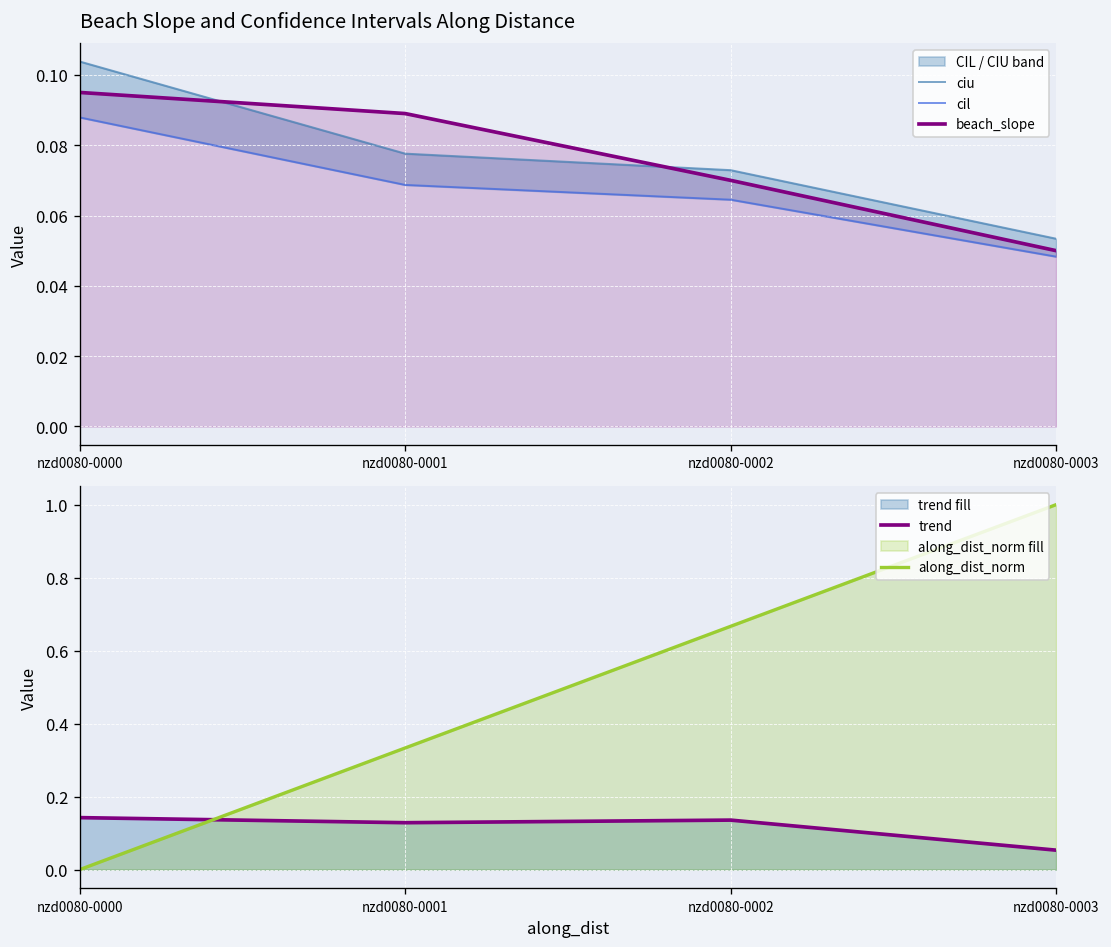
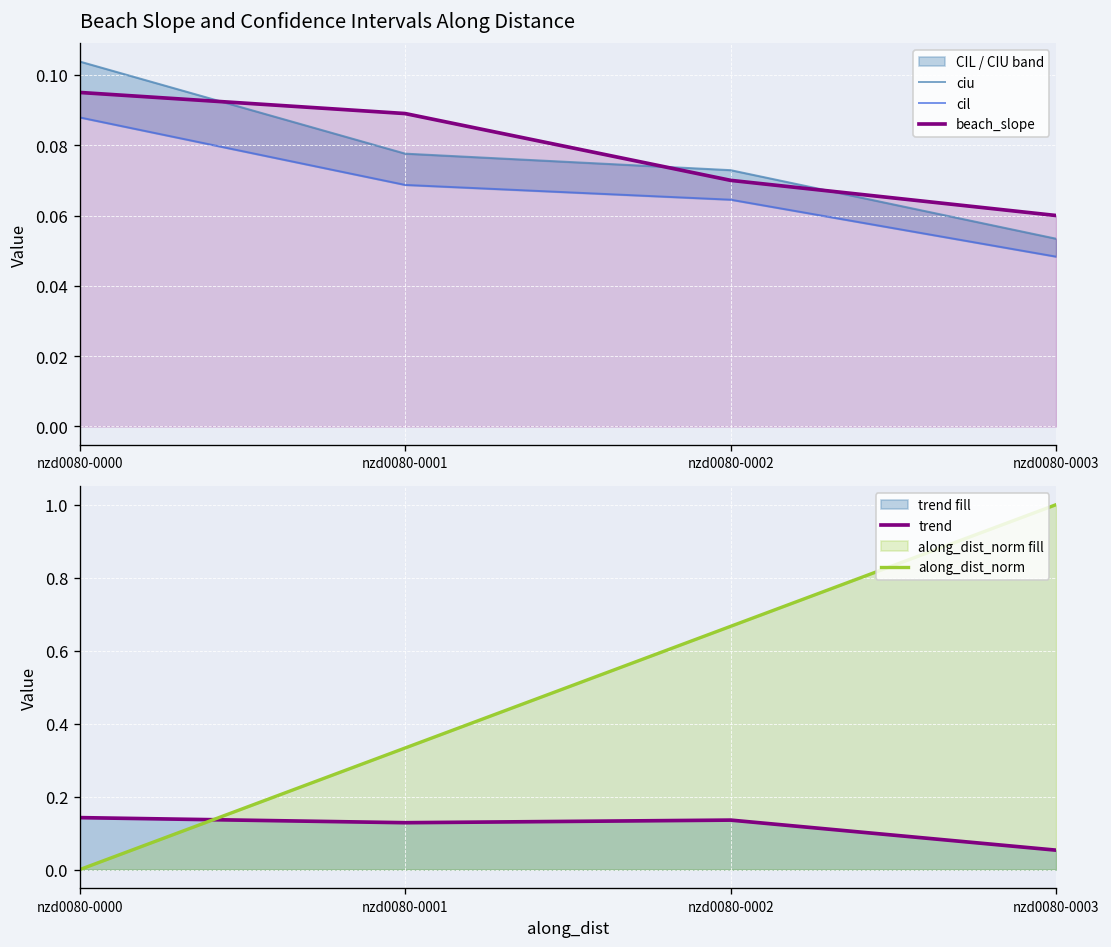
Beach Slope and Confidence Intervals Along Distance, beach_slope, nzd0080-0003: 0.05 -> 0.06
